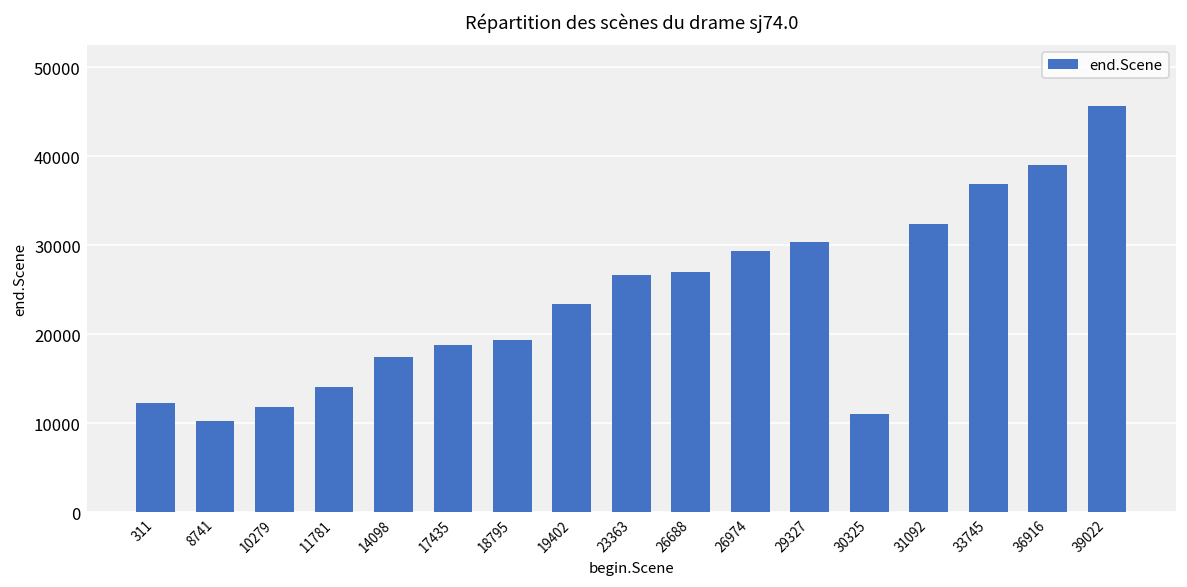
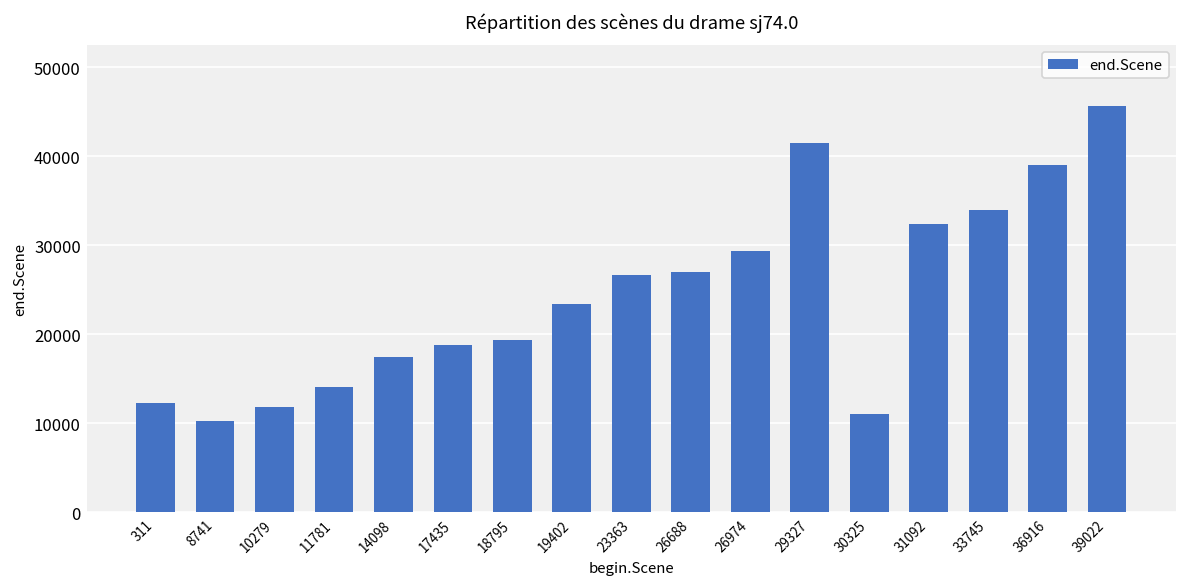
29327: 30000 -> 41000
33745: 37000 -> 34000
